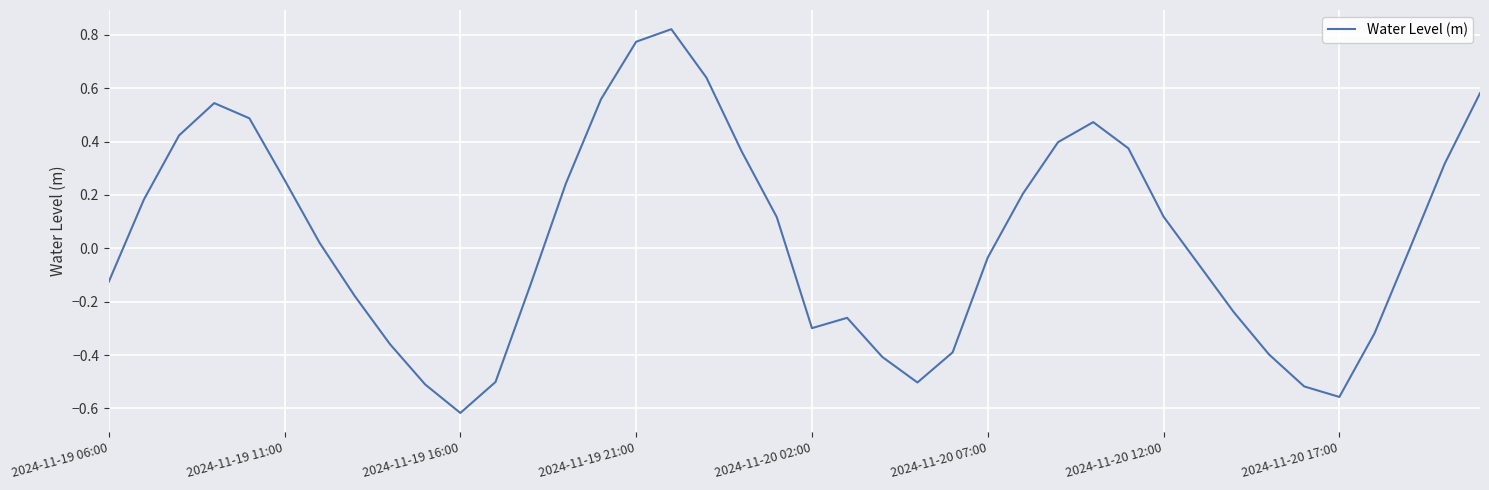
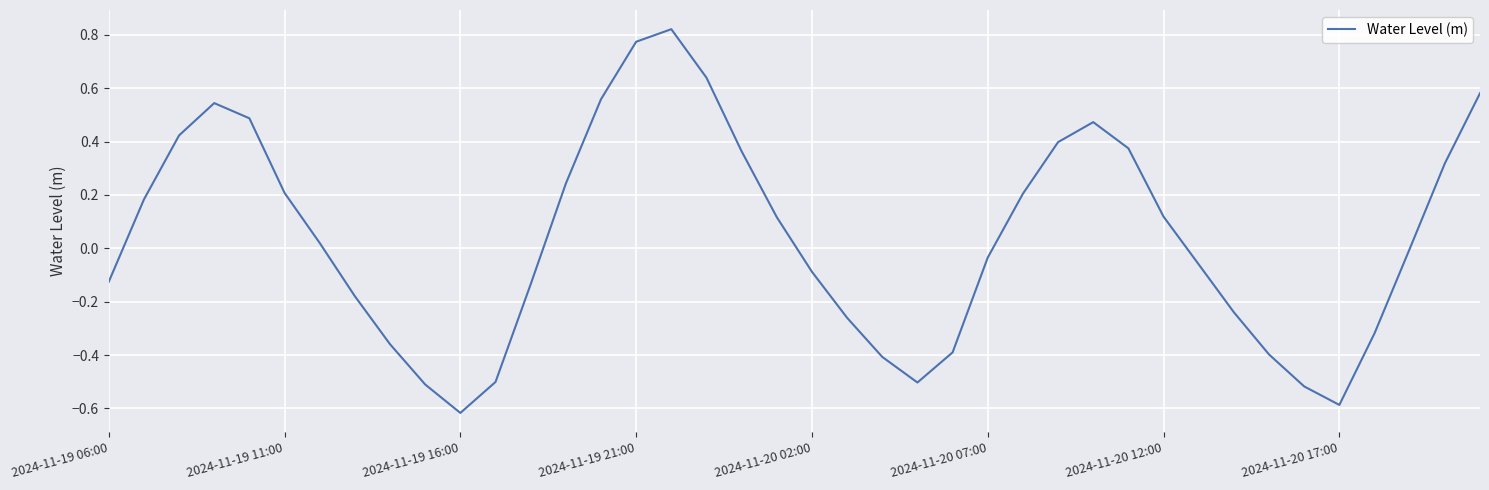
2024-11-19 11:00: 0.26 -> 0.21
2024-11-20 02:00: -0.30 -> -0.09
2024-11-20 17:00: -0.56 -> -0.59
